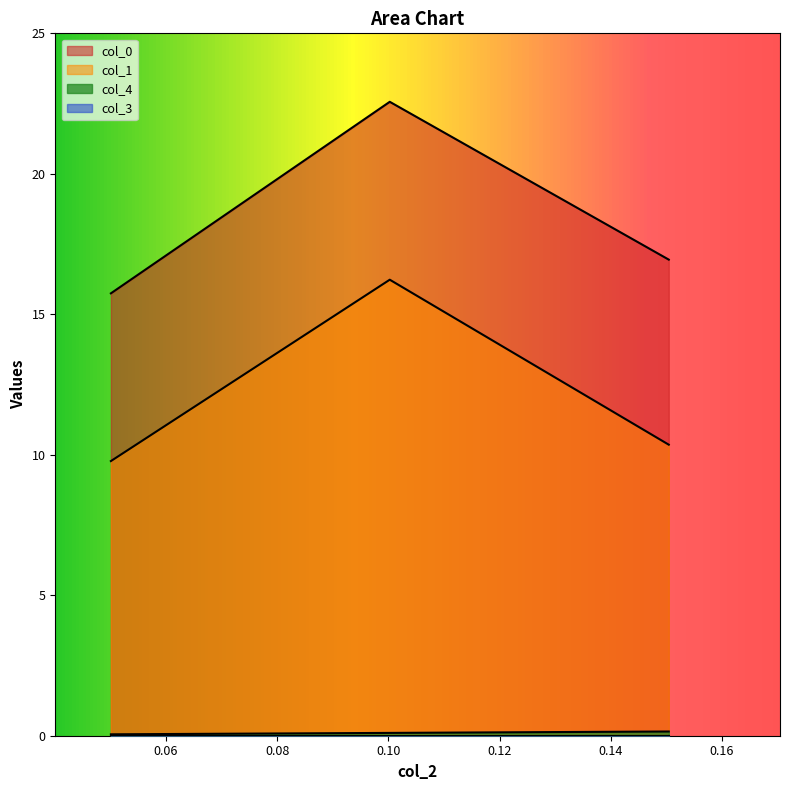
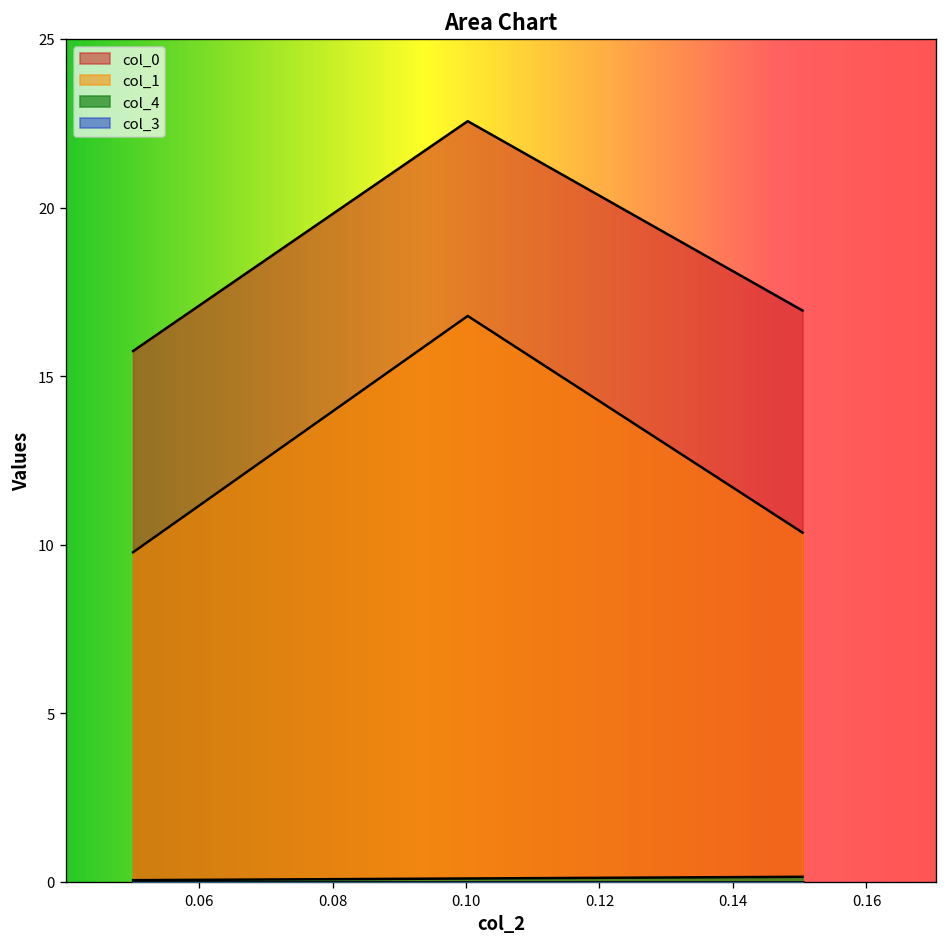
col_1, 0.10: 16.2 -> 16.8
